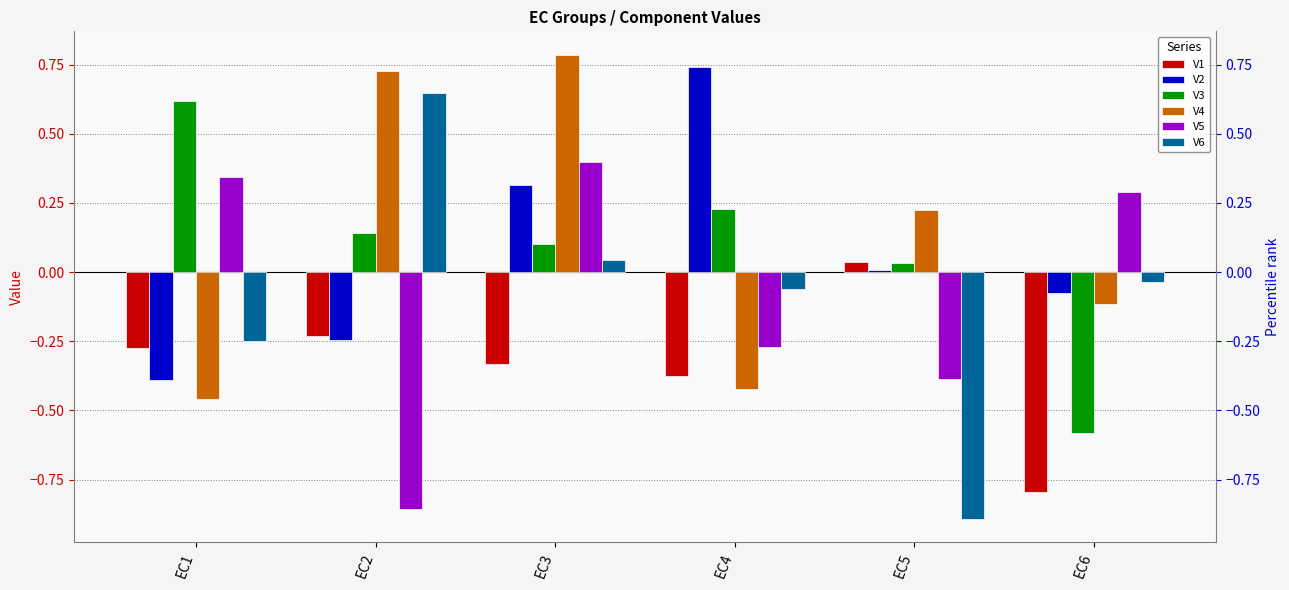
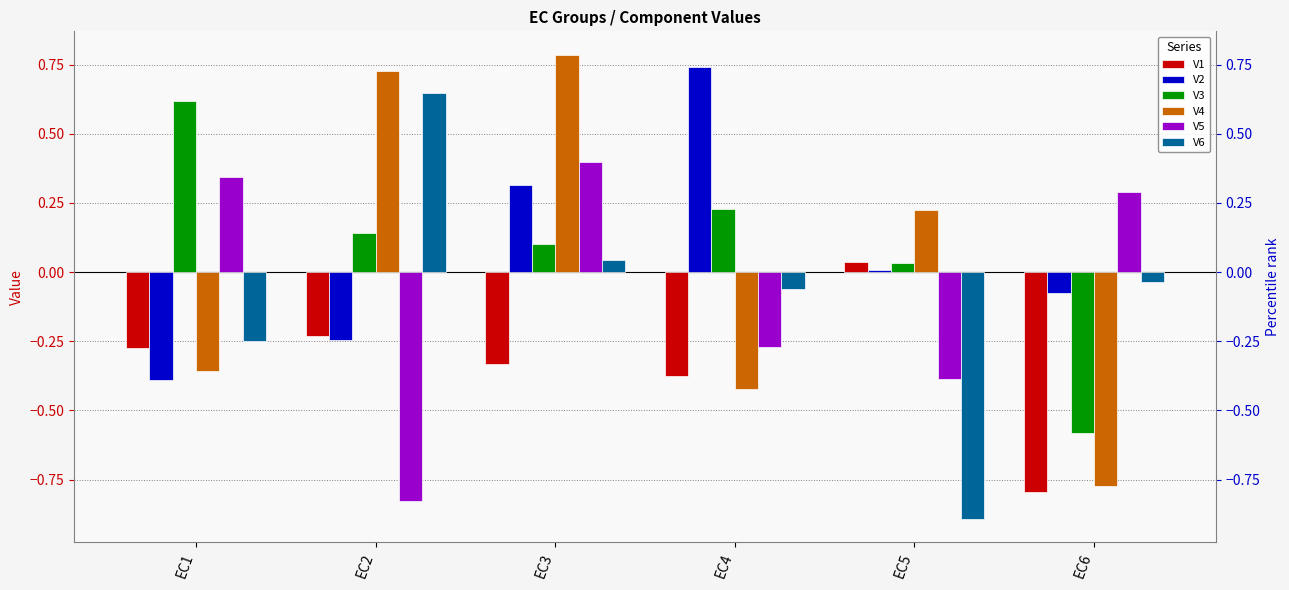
V4, EC1: -0.46 -> -0.36
V5, EC2: -0.86 -> -0.83
V4, EC6: -0.12 -> -0.77
